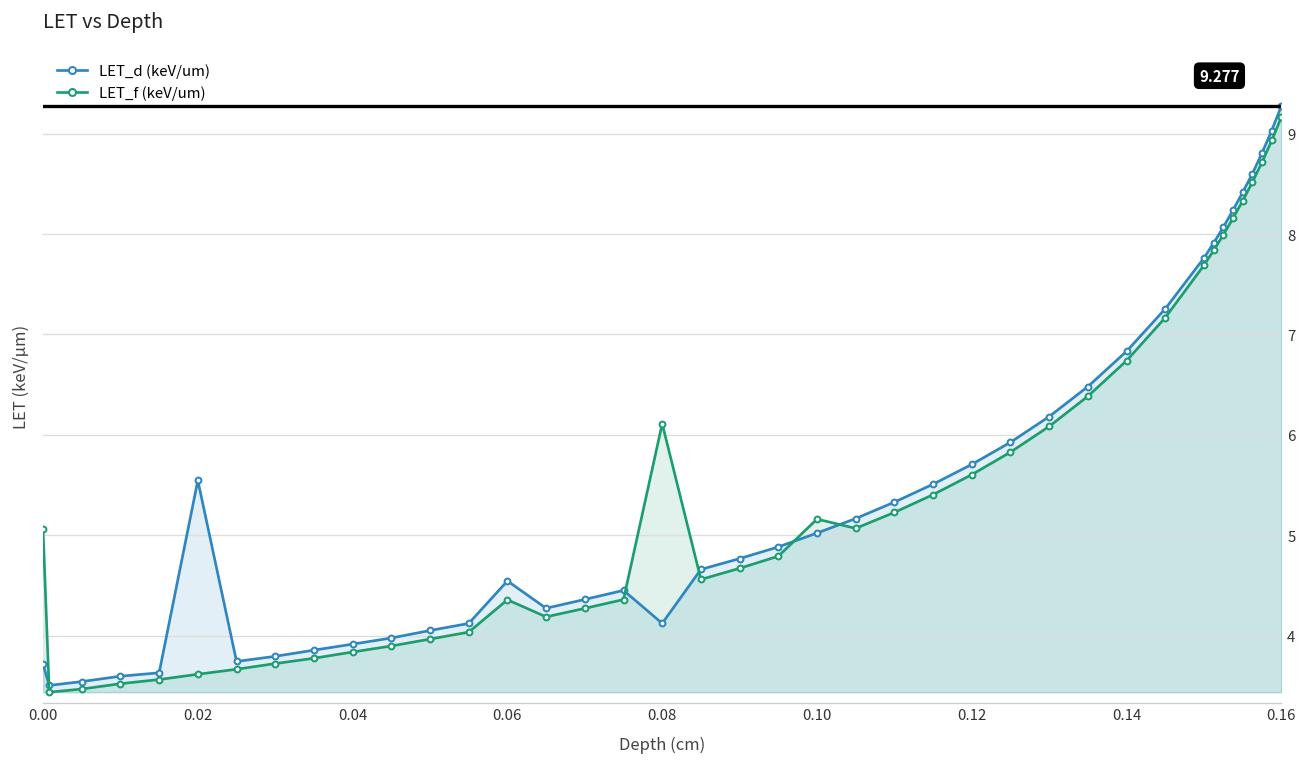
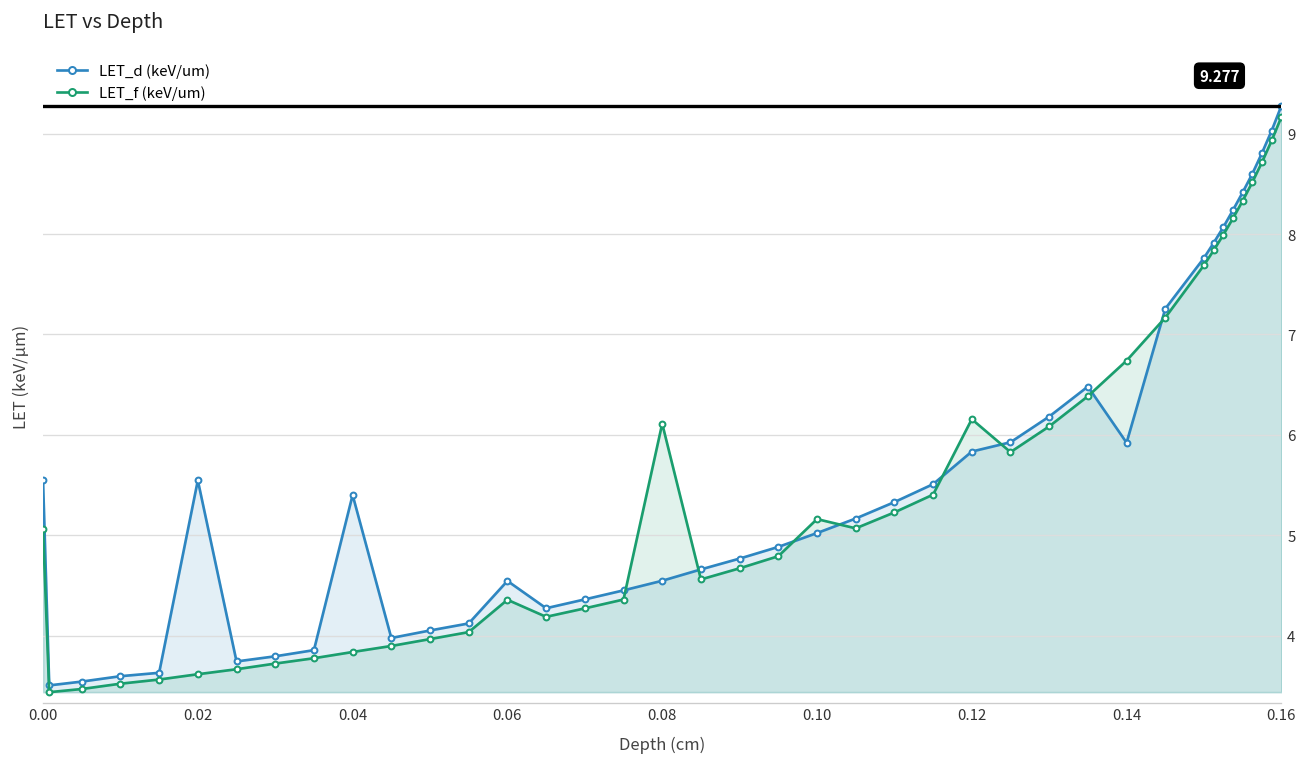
LET_d (keV/um), 0.00: 3.7 -> 5.6
LET_d (keV/um), 0.04: 3.9 -> 5.4
LET_d (keV/um), 0.08: 4.1 -> 4.5
LET_d (keV/um), 0.12: 5.7 -> 5.8
LET_f (keV/um), 0.12: 5.6 -> 6.2
LET_d (keV/um), 0.14: 6.8 -> 5.9
